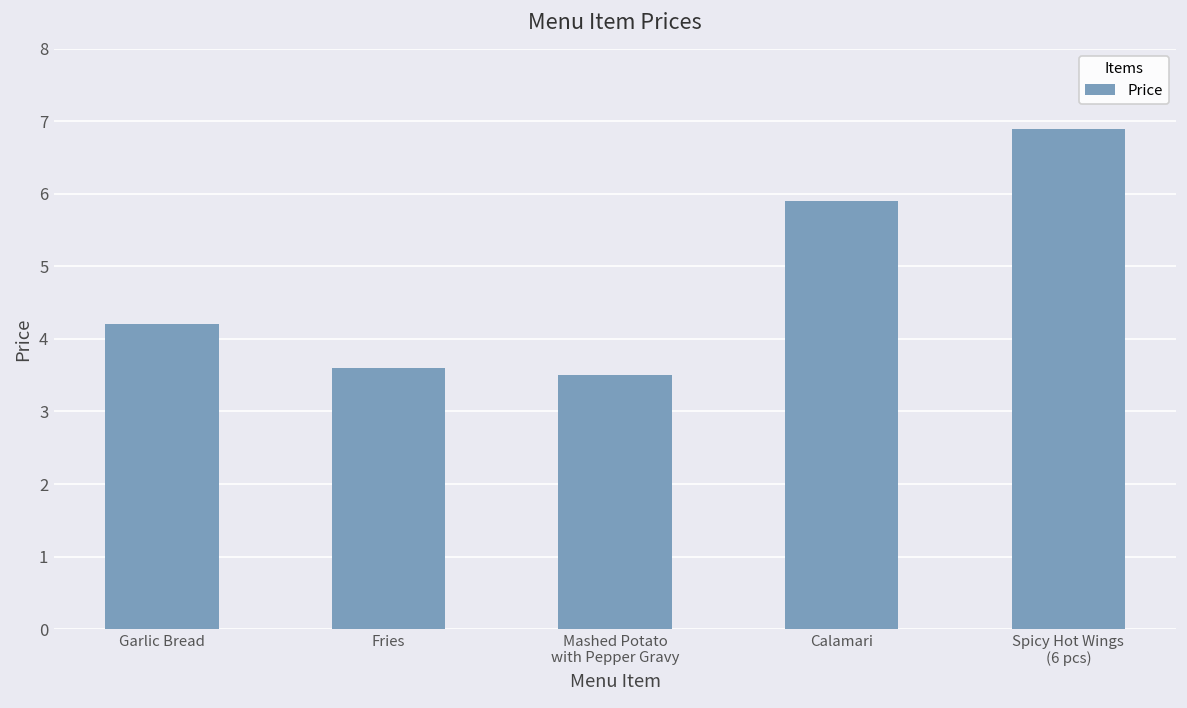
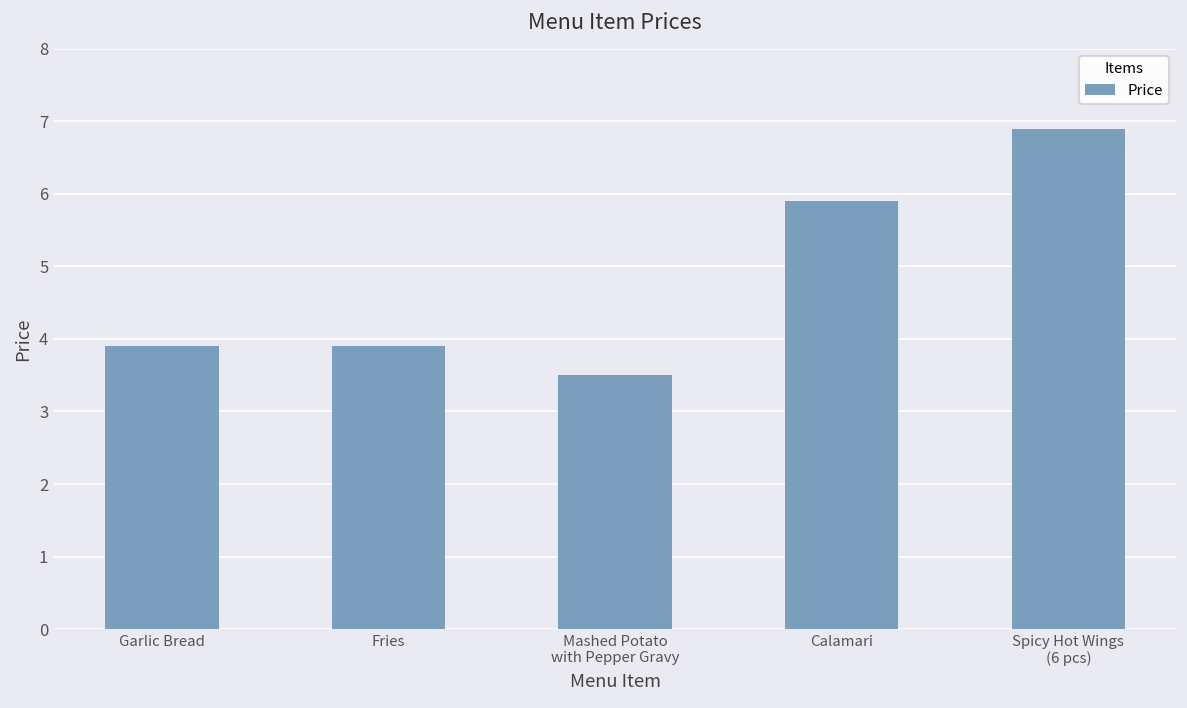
Garlic Bread: 4.2 -> 3.9
Fries: 3.6 -> 3.9
